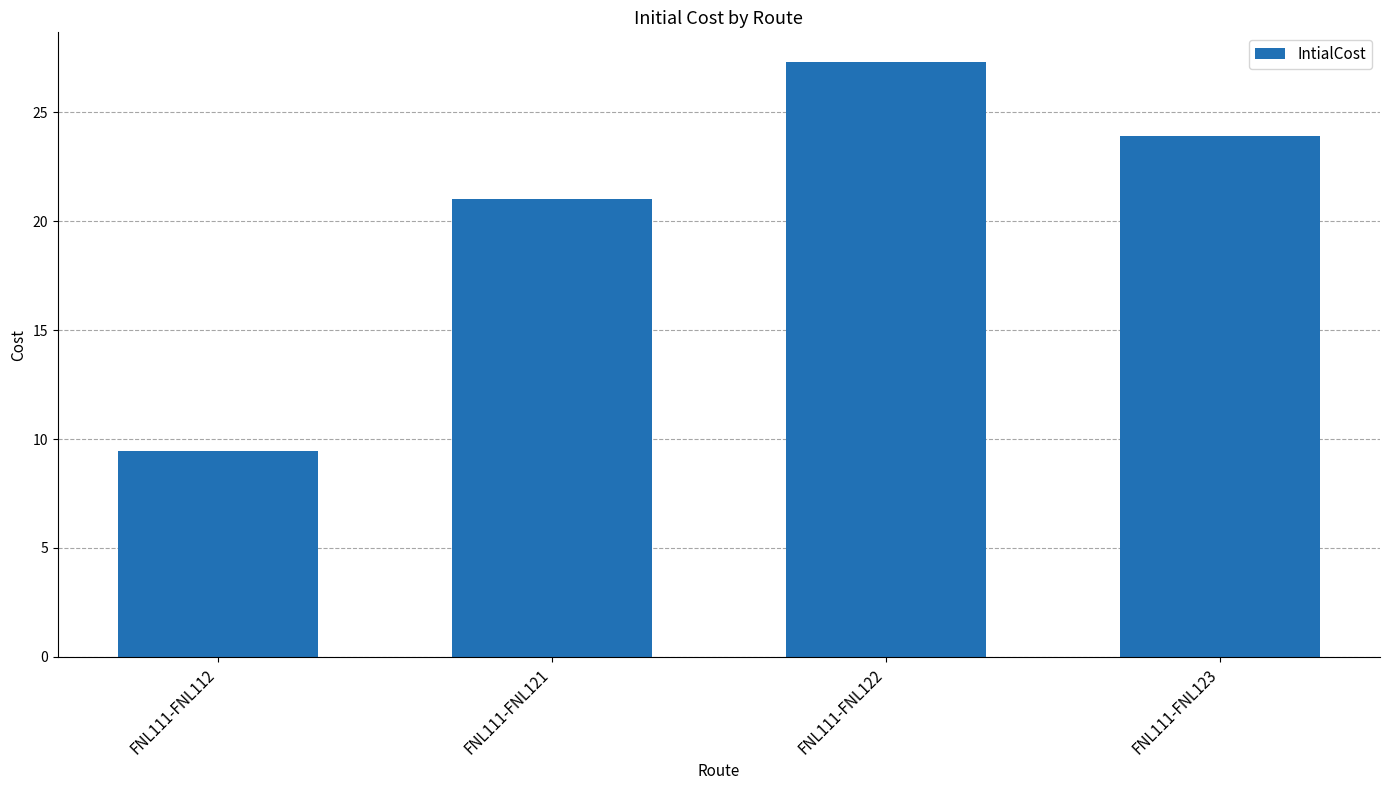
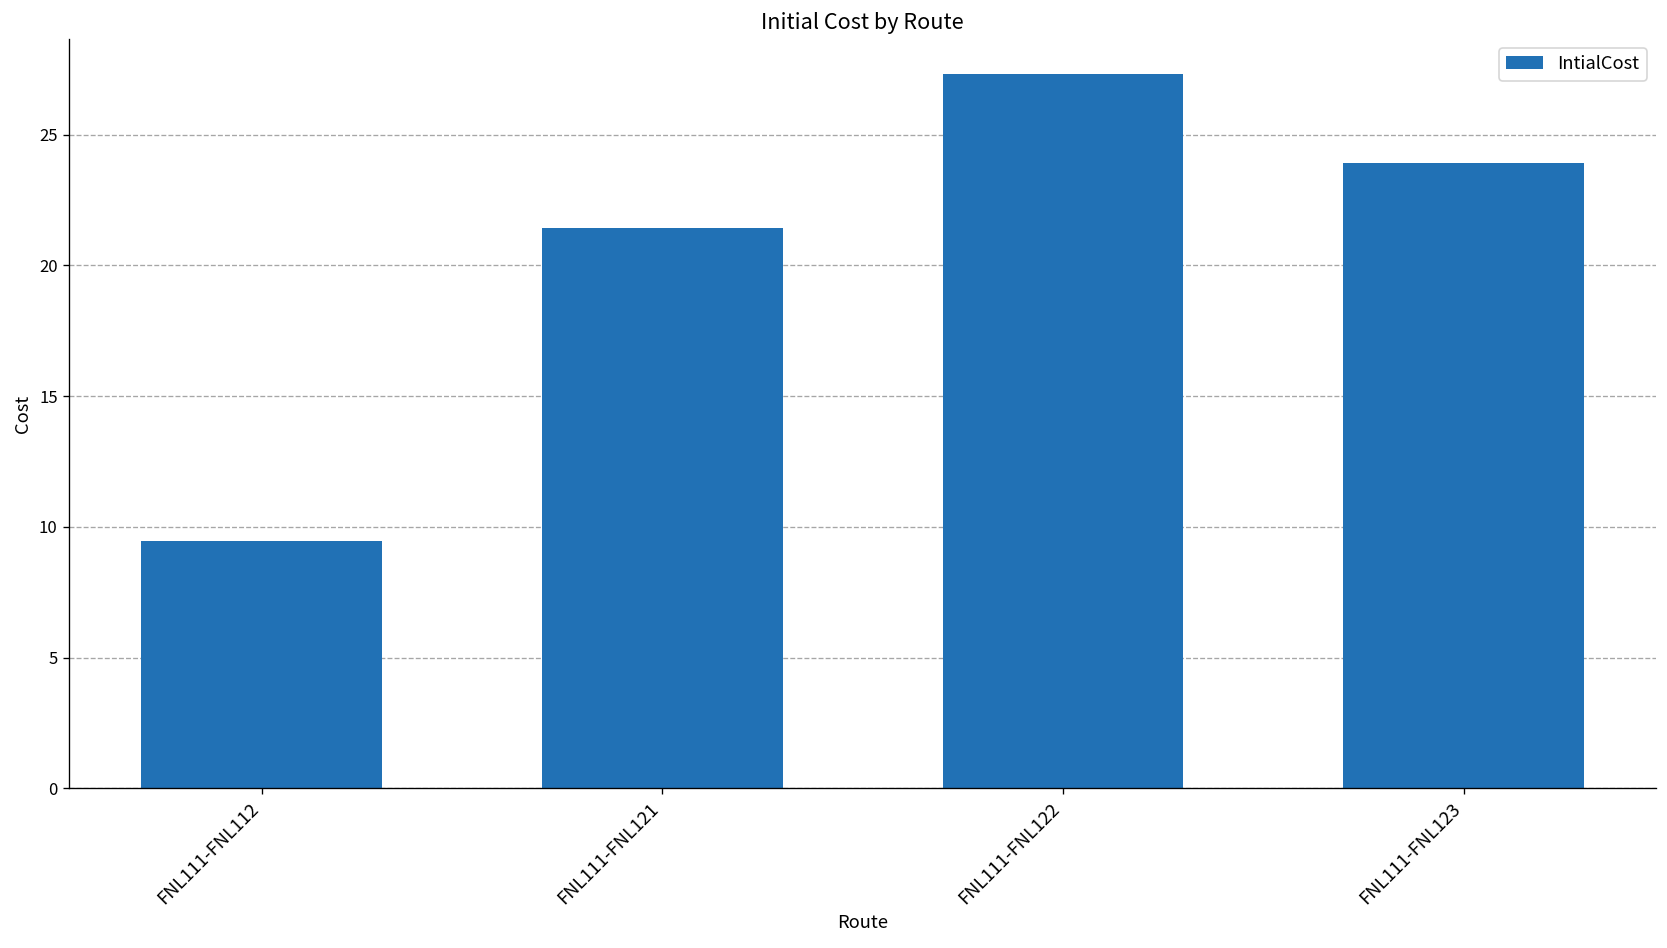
FNL111-FNL121: 21.0 -> 21.4
